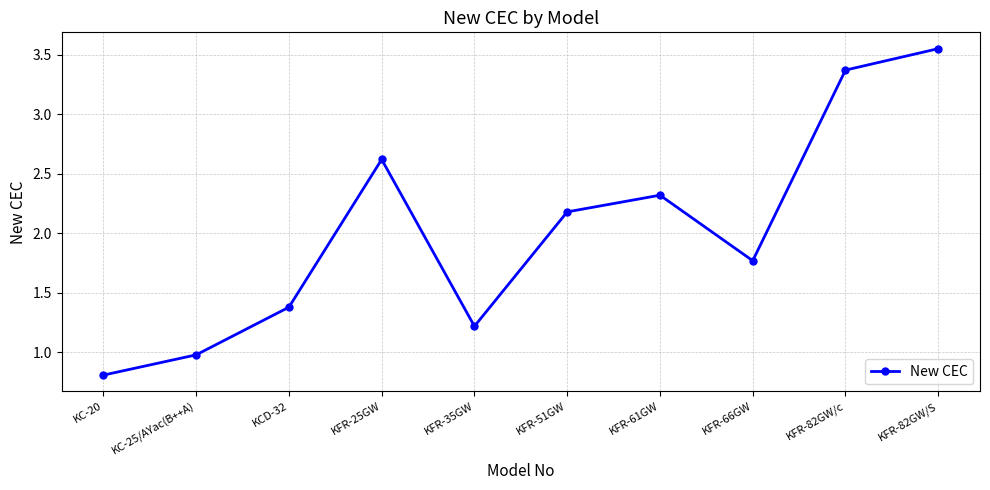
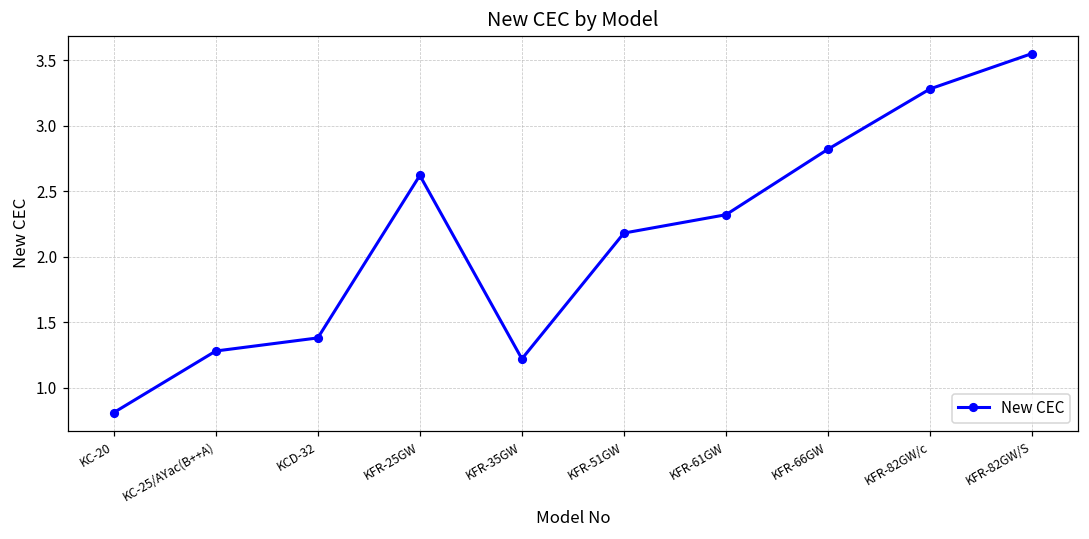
KC-25/AYac(B++A): 0.98 -> 1.28
KFR-66GW: 1.77 -> 2.82
KFR-82GW/c: 3.37 -> 3.28
